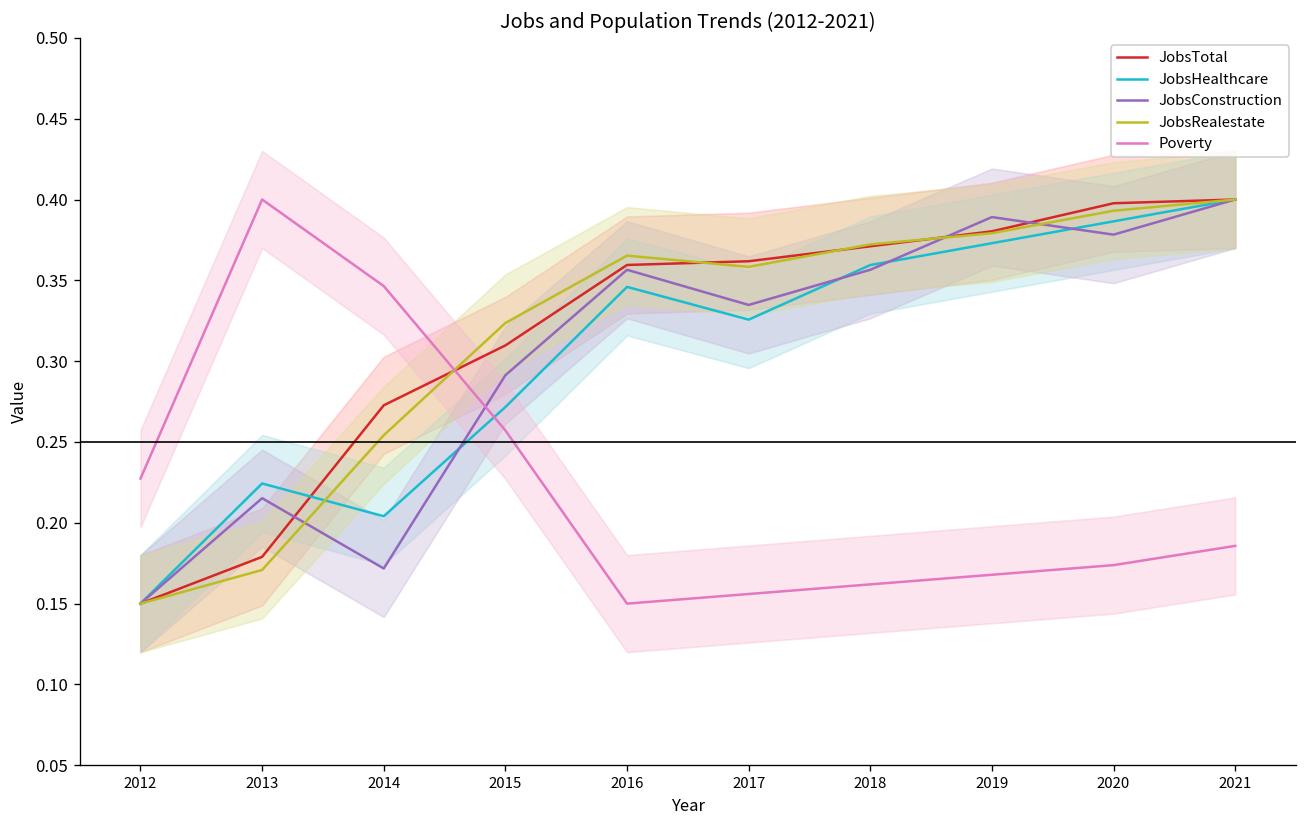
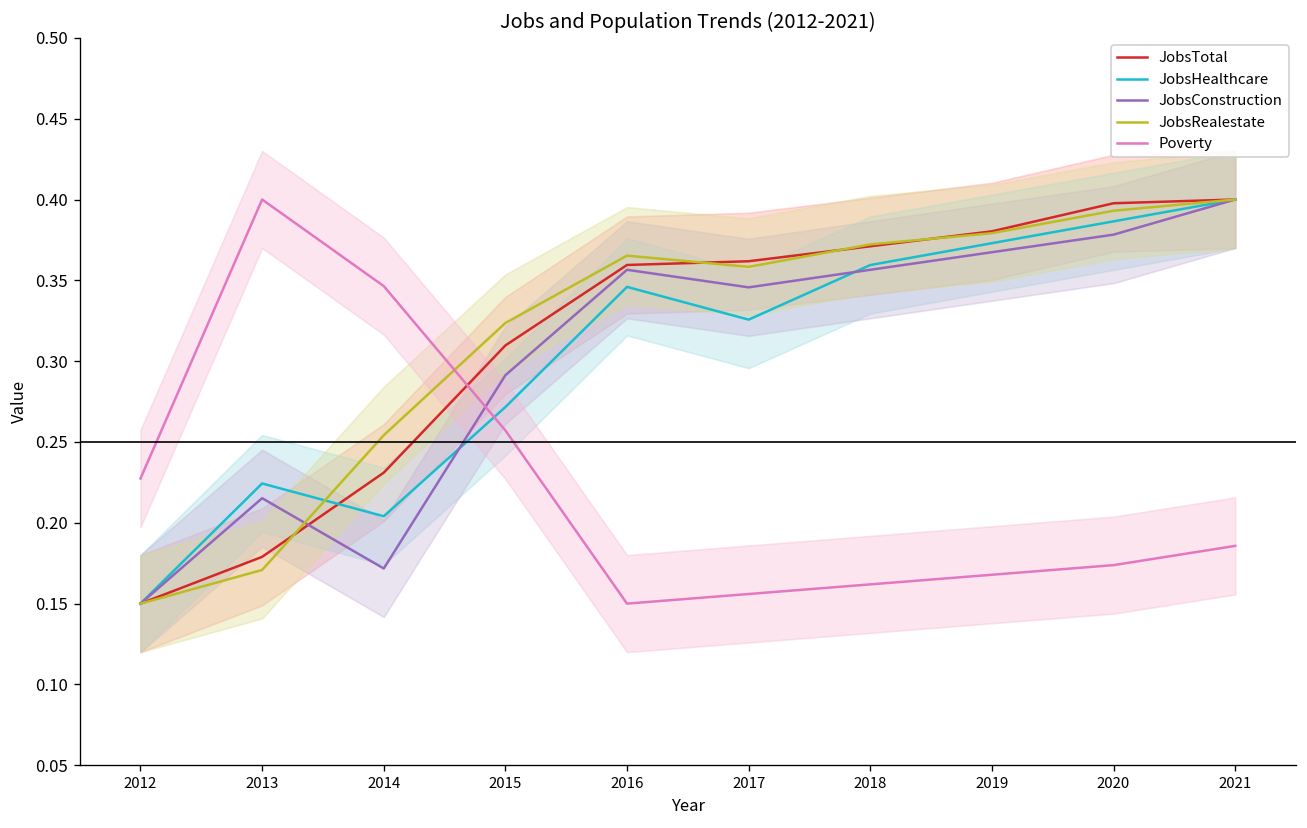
JobsTotal, 2014: 0.273 -> 0.231
JobsConstruction, 2017: 0.335 -> 0.346
JobsConstruction, 2019: 0.389 -> 0.367
